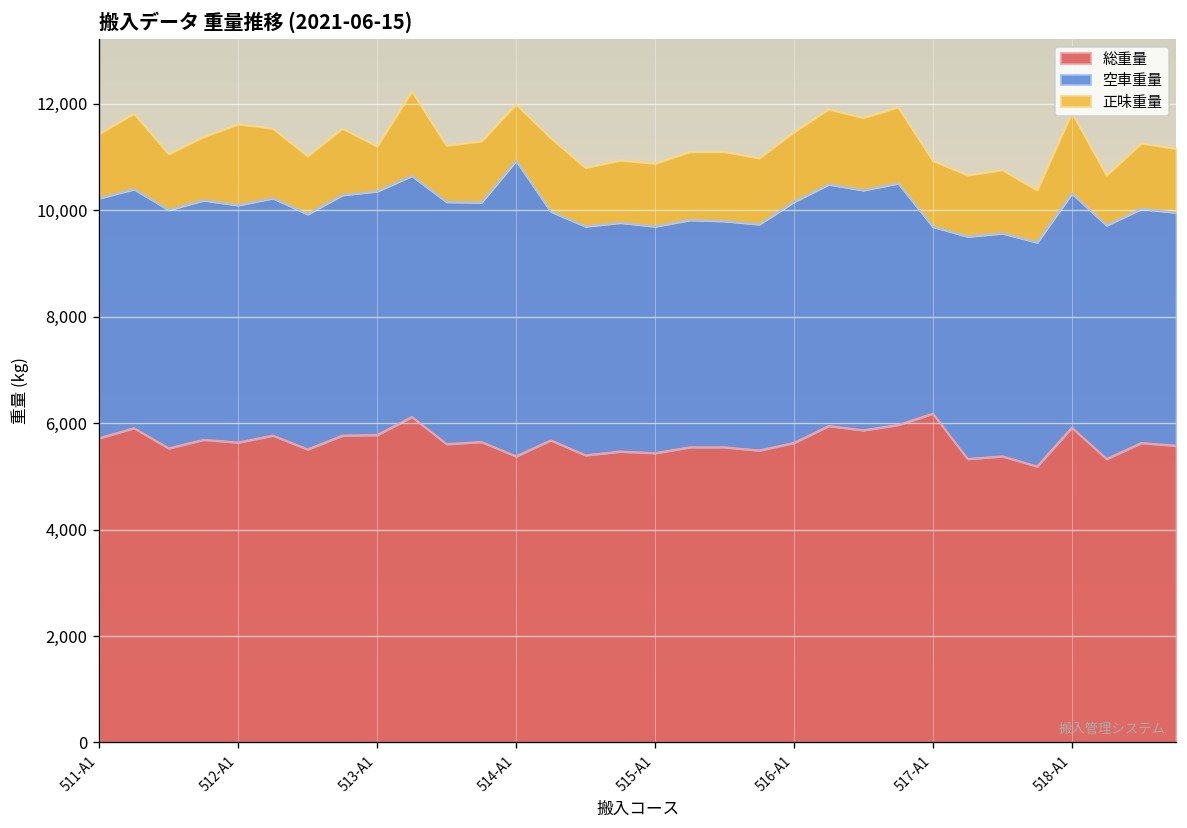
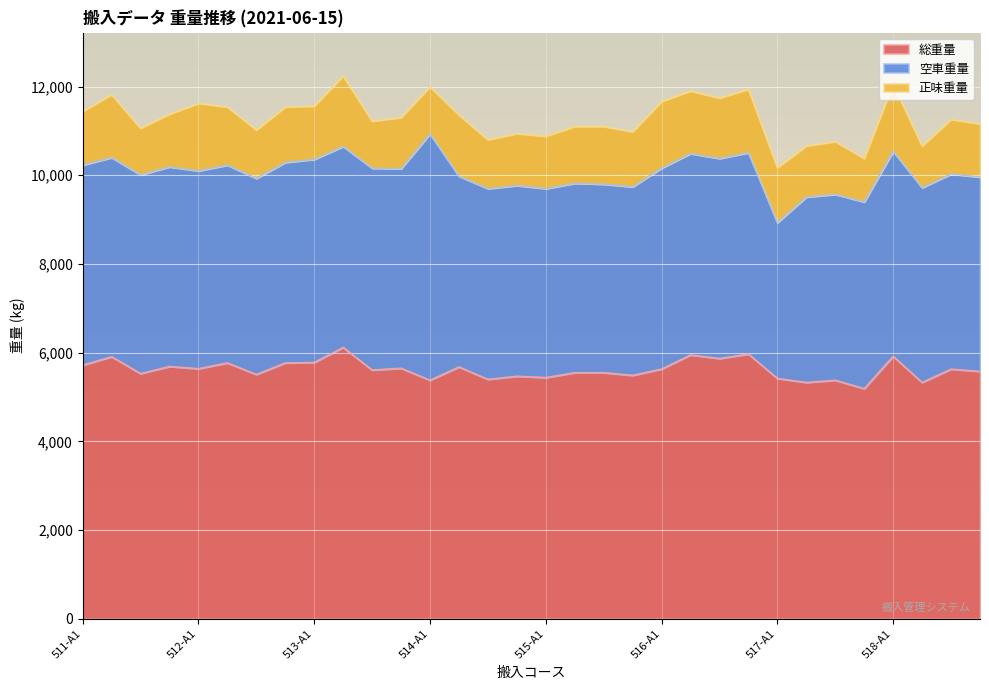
正味重量, 513-A1: 800 -> 1,200
正味重量, 516-A1: 1,300 -> 1,500
総重量, 517-A1: 6,200 -> 5,400
空車重量, 518-A1: 4,400 -> 4,600
